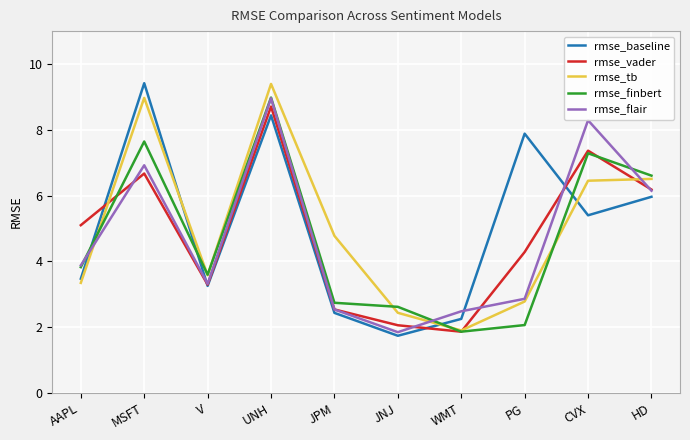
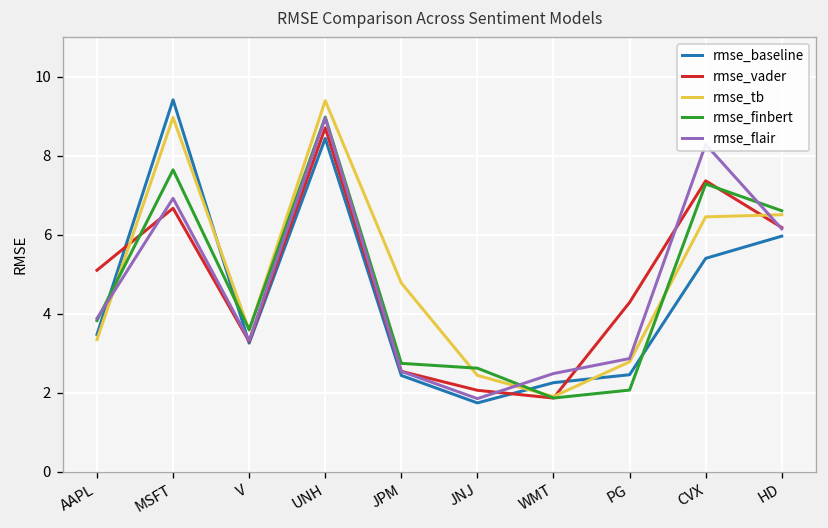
rmse_baseline, PG: 7.9 -> 2.5
